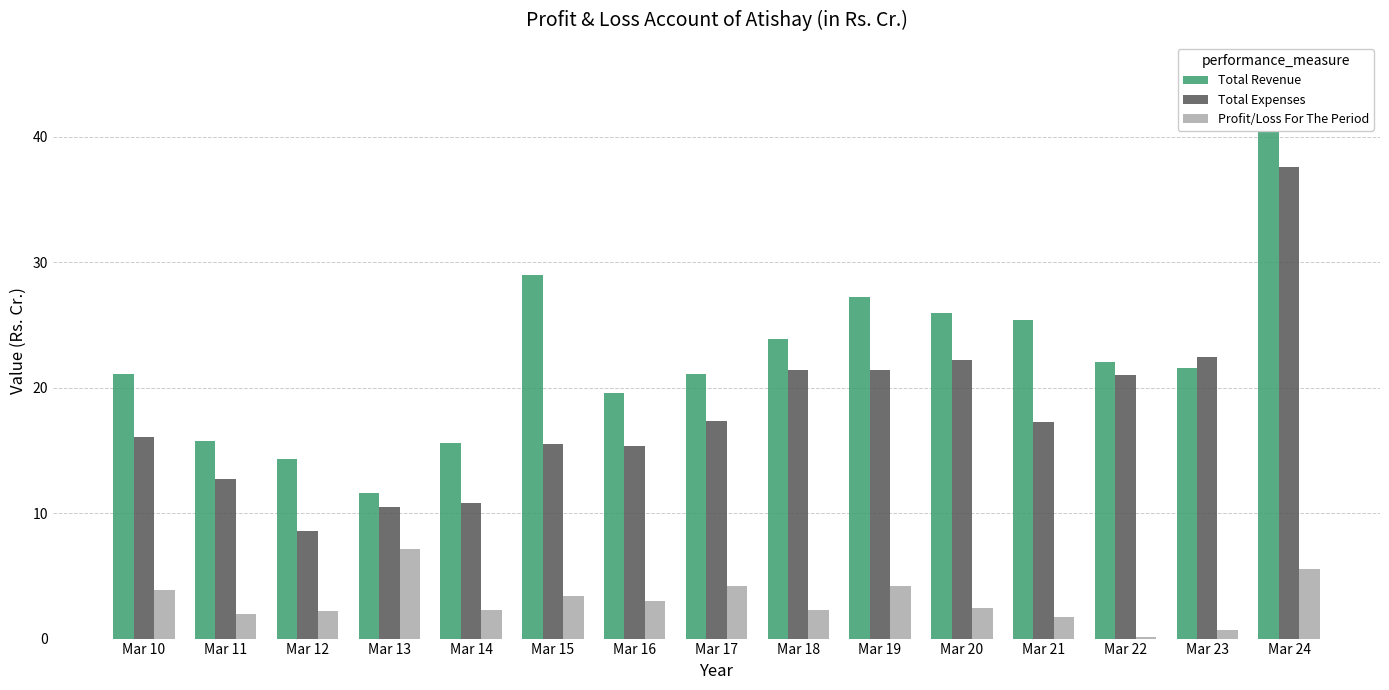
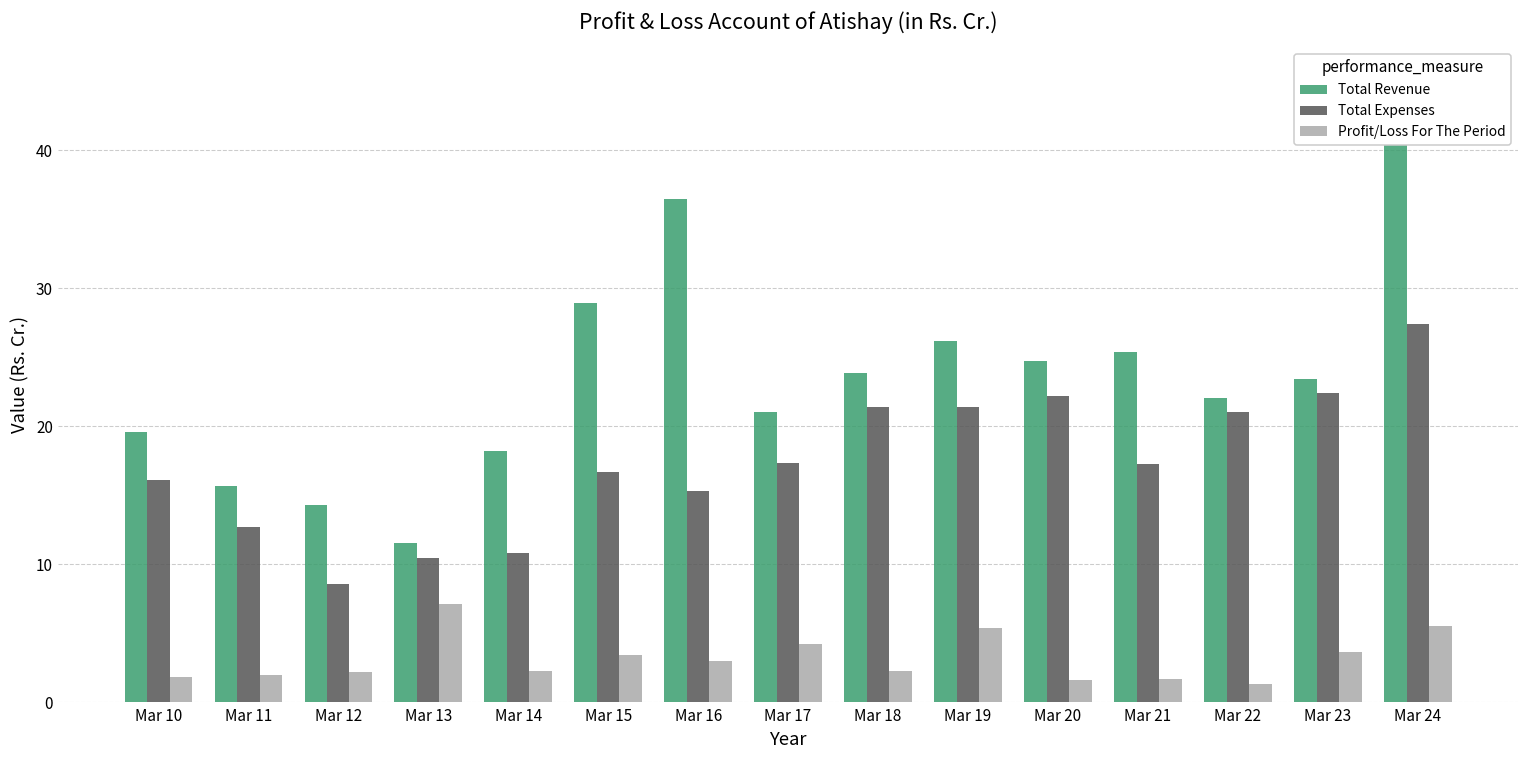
Total Revenue, Mar 10: 21.1 -> 19.6
Profit/Loss For The Period, Mar 10: 3.9 -> 1.9
Total Revenue, Mar 14: 15.6 -> 18.2
Total Expenses, Mar 15: 15.5 -> 16.7
Total Revenue, Mar 16: 19.6 -> 36.5
Total Revenue, Mar 19: 27.2 -> 26.2
Profit/Loss For The Period, Mar 19: 4.2 -> 5.4
Total Revenue, Mar 20: 26.0 -> 24.8
Profit/Loss For The Period, Mar 20: 2.4 -> 1.6
Profit/Loss For The Period, Mar 22: 0.1 -> 1.4
Total Revenue, Mar 23: 21.5 -> 23.4
Profit/Loss For The Period, Mar 23: 0.7 -> 3.7
Total Expenses, Mar 24: 37.6 -> 27.4
